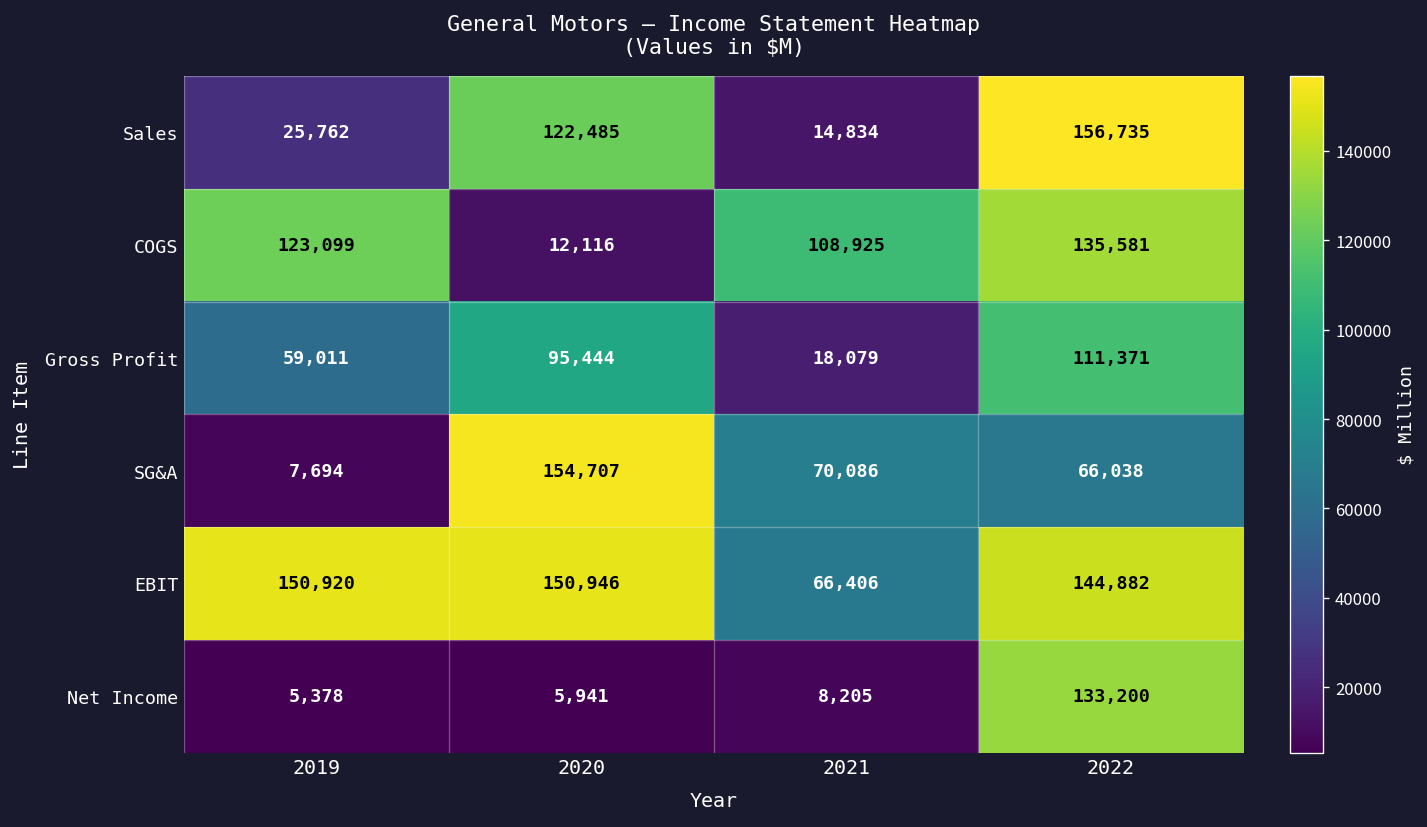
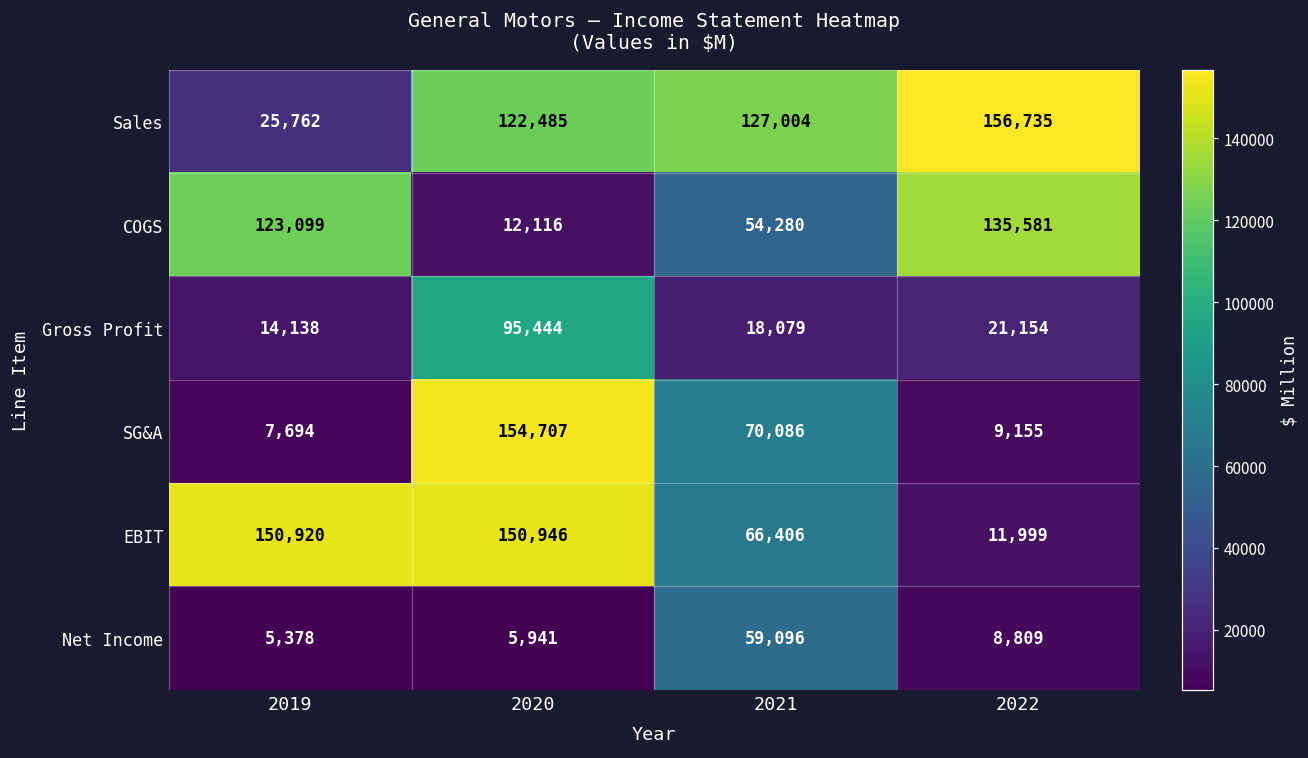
Sales, 2021: 14,834 -> 127,004
COGS, 2021: 108,925 -> 54,280
Gross Profit, 2019: 59,011 -> 14,138
Gross Profit, 2022: 111,371 -> 21,154
SG&A, 2022: 66,038 -> 9,155
EBIT, 2022: 144,882 -> 11,999
Net Income, 2021: 8,205 -> 59,096
Net Income, 2022: 133,200 -> 8,809
